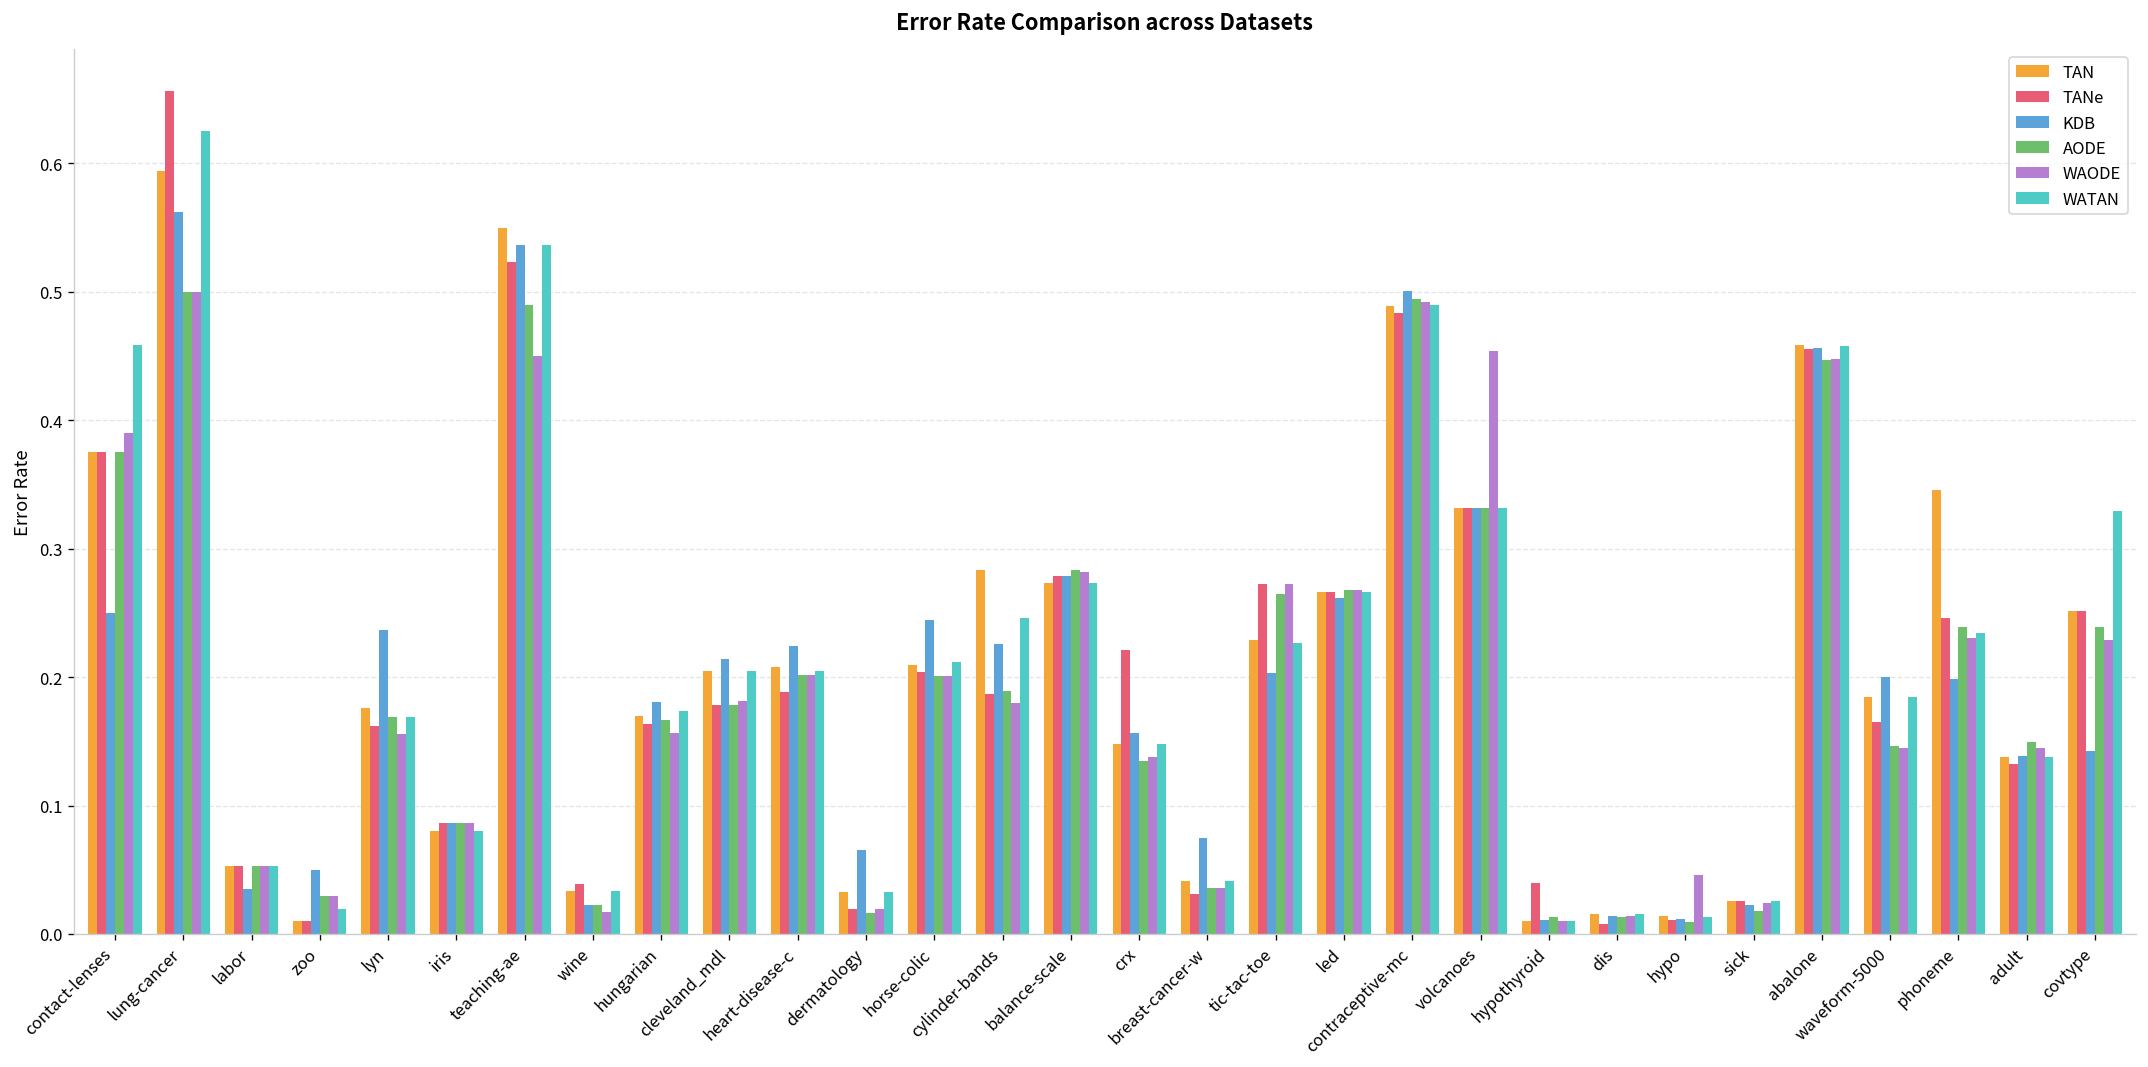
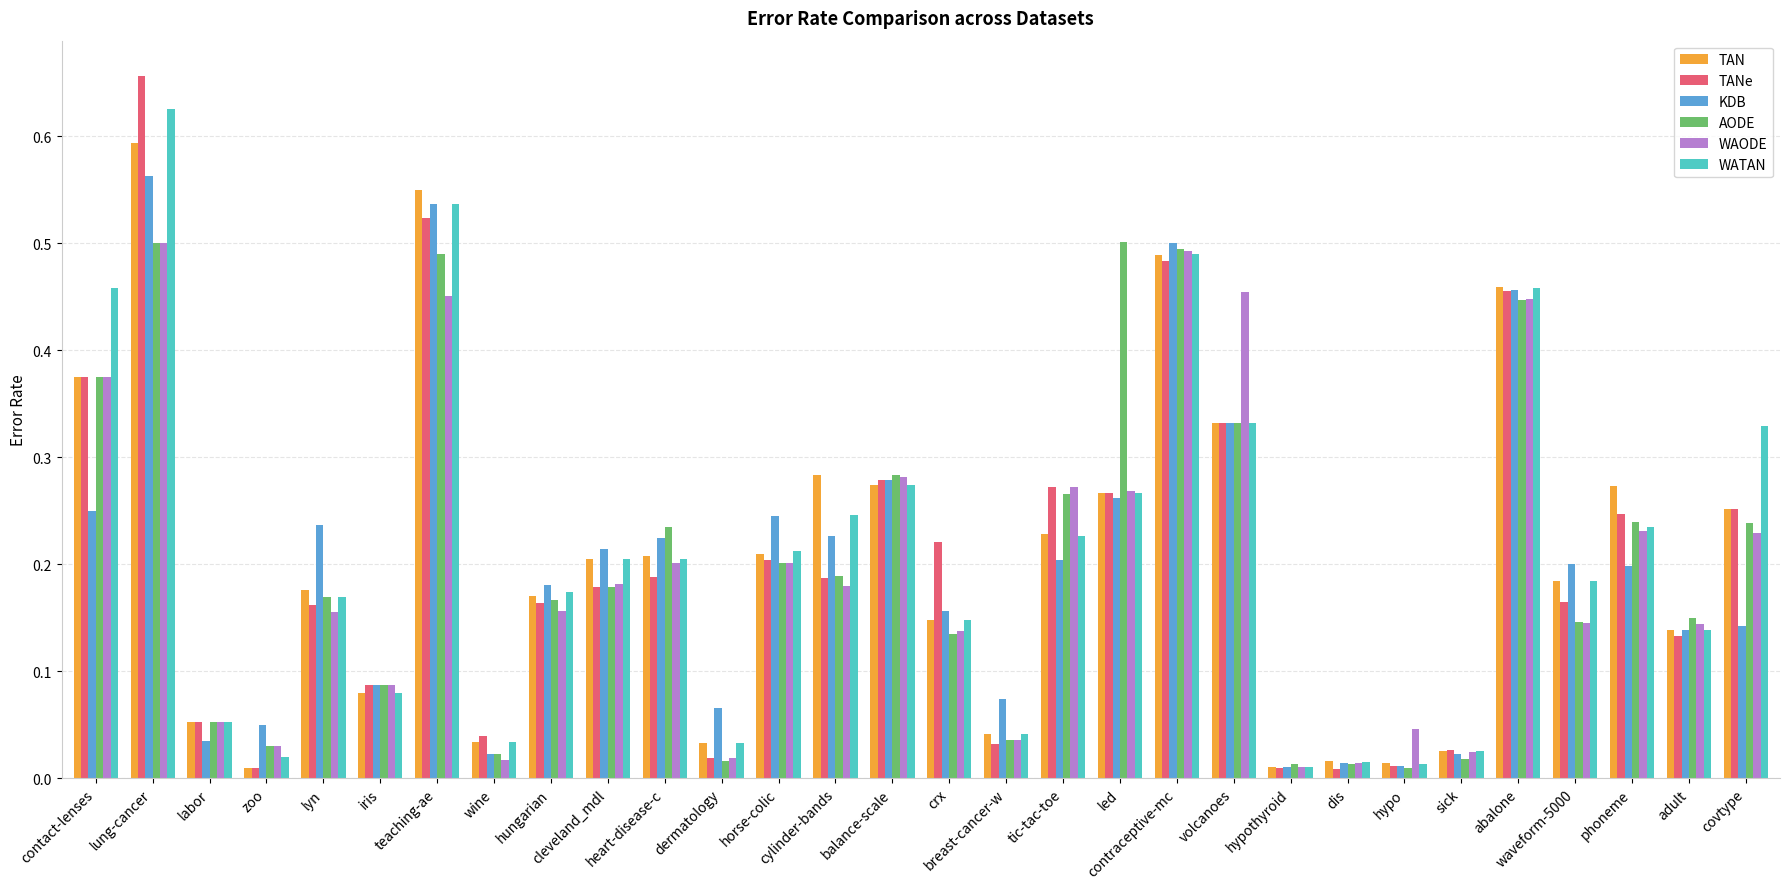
WAODE, contact-lenses: 0.390 -> 0.375
AODE, heart-disease-c: 0.201 -> 0.235
AODE, led: 0.268 -> 0.501
TANe, hypothyroid: 0.039 -> 0.009
TAN, phoneme: 0.346 -> 0.273
